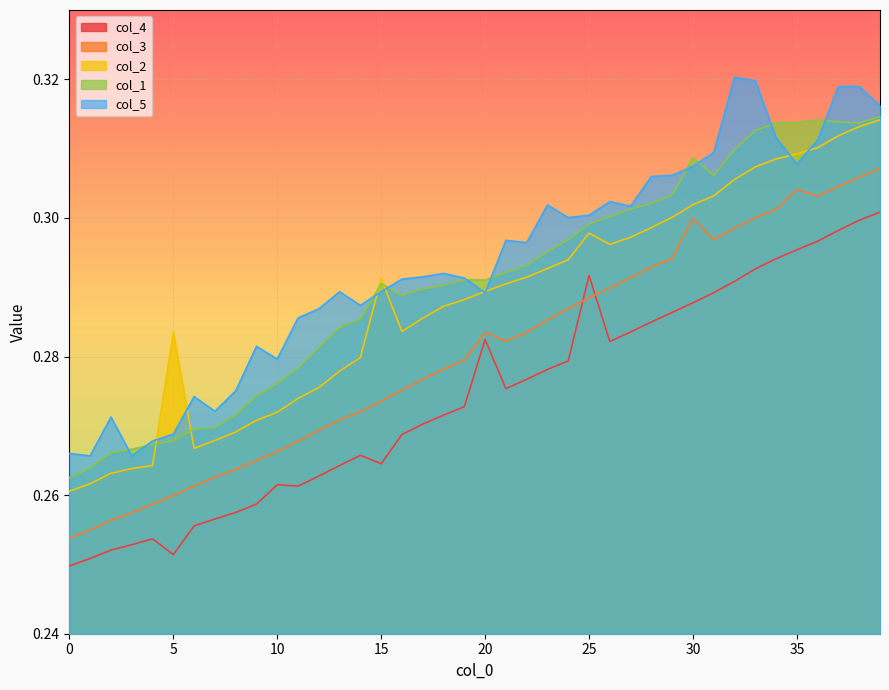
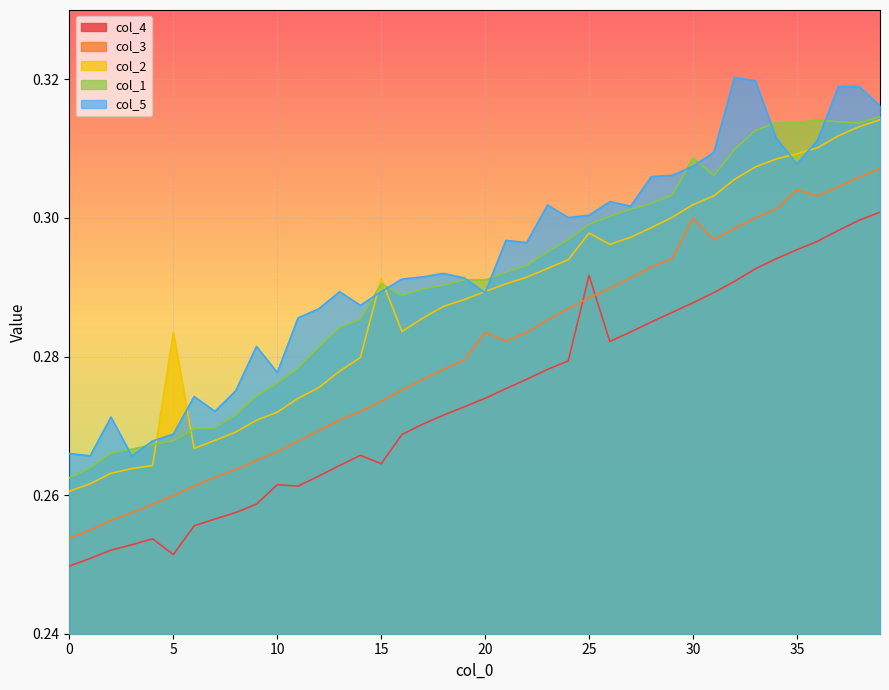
col_5, 10: 0.280 -> 0.278
col_4, 20: 0.282 -> 0.274
